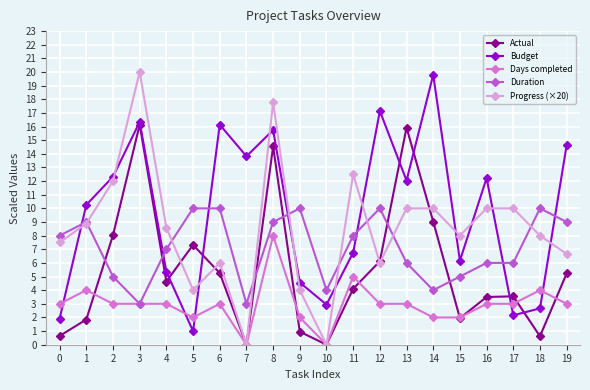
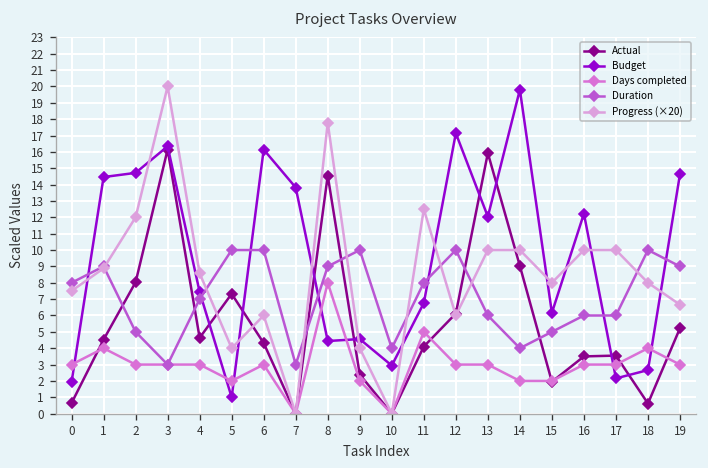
Actual, 1: 1.8 -> 4.5
Budget, 1: 10.3 -> 14.5
Budget, 2: 12.3 -> 14.7
Budget, 4: 5.4 -> 7.4
Actual, 6: 5.3 -> 4.3
Budget, 8: 15.7 -> 4.4
Actual, 9: 1.0 -> 2.4
